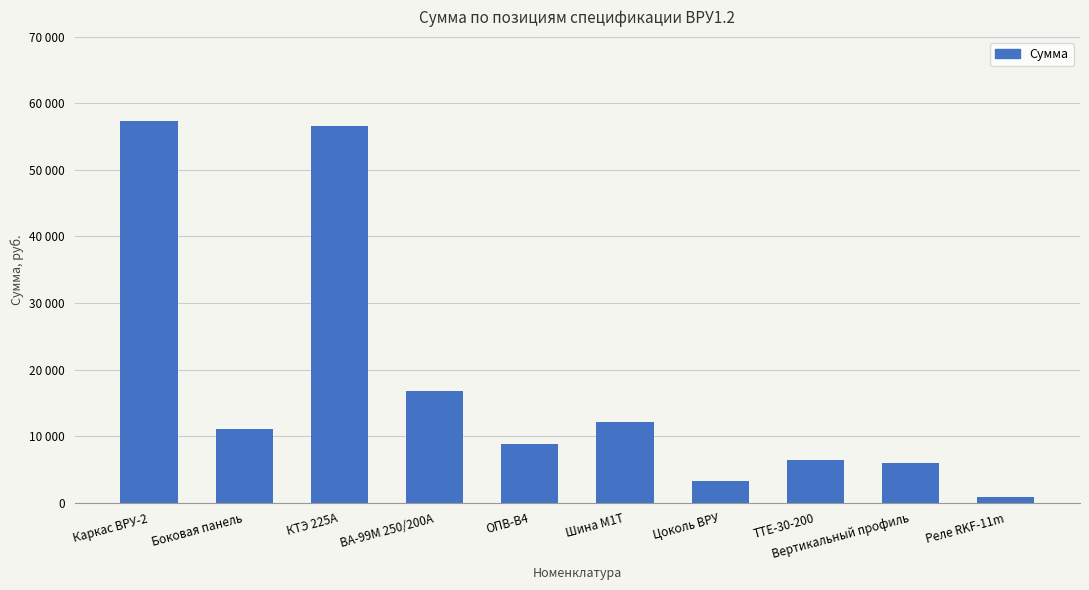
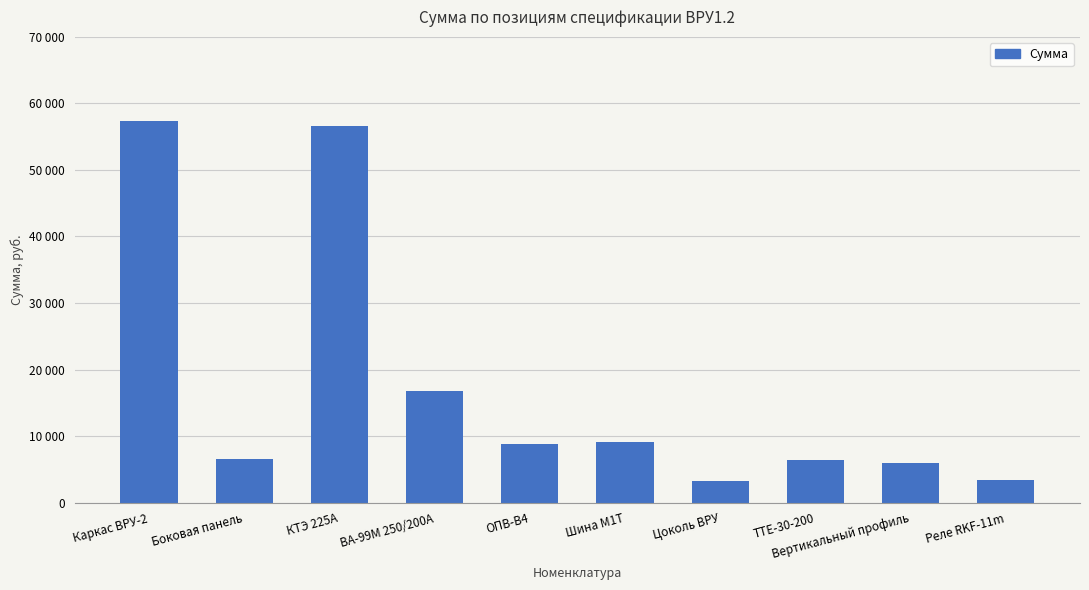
Боковая панель: 11000 -> 6000
Шина М1T: 12000 -> 9000
Реле RKF-11m: 1000 -> 3000
